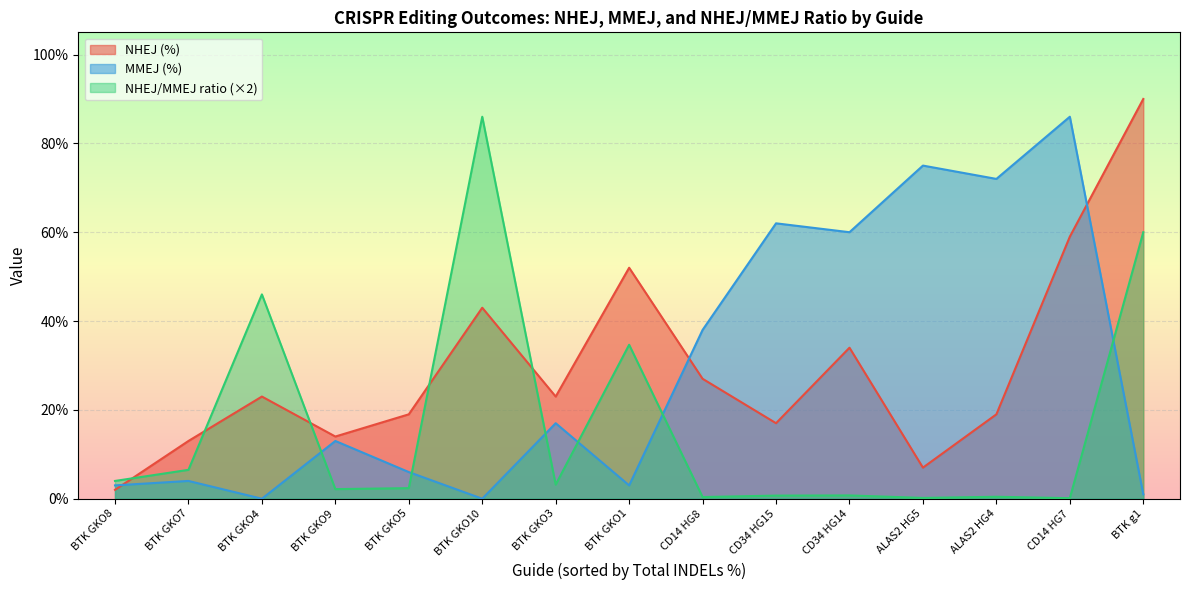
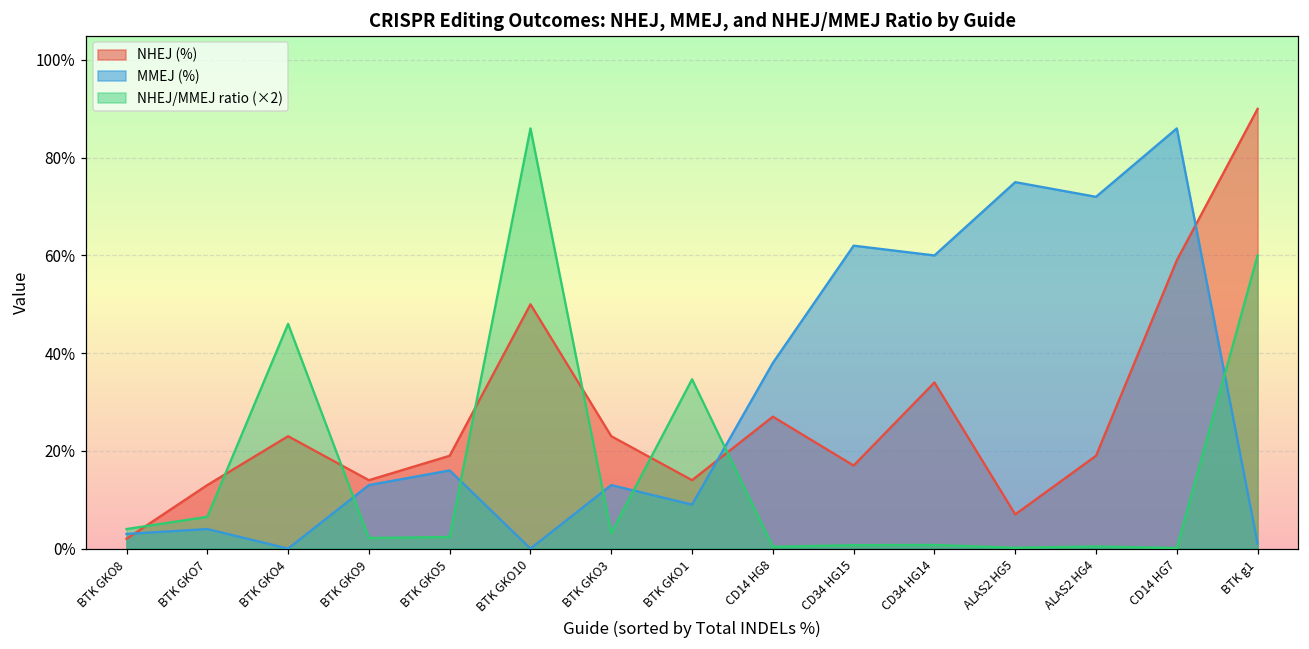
MMEJ (%), BTK GKO5: 6% -> 16%
NHEJ (%), BTK GKO10: 43% -> 50%
MMEJ (%), BTK GKO3: 17% -> 13%
NHEJ (%), BTK GKO1: 52% -> 14%
MMEJ (%), BTK GKO1: 3% -> 9%
